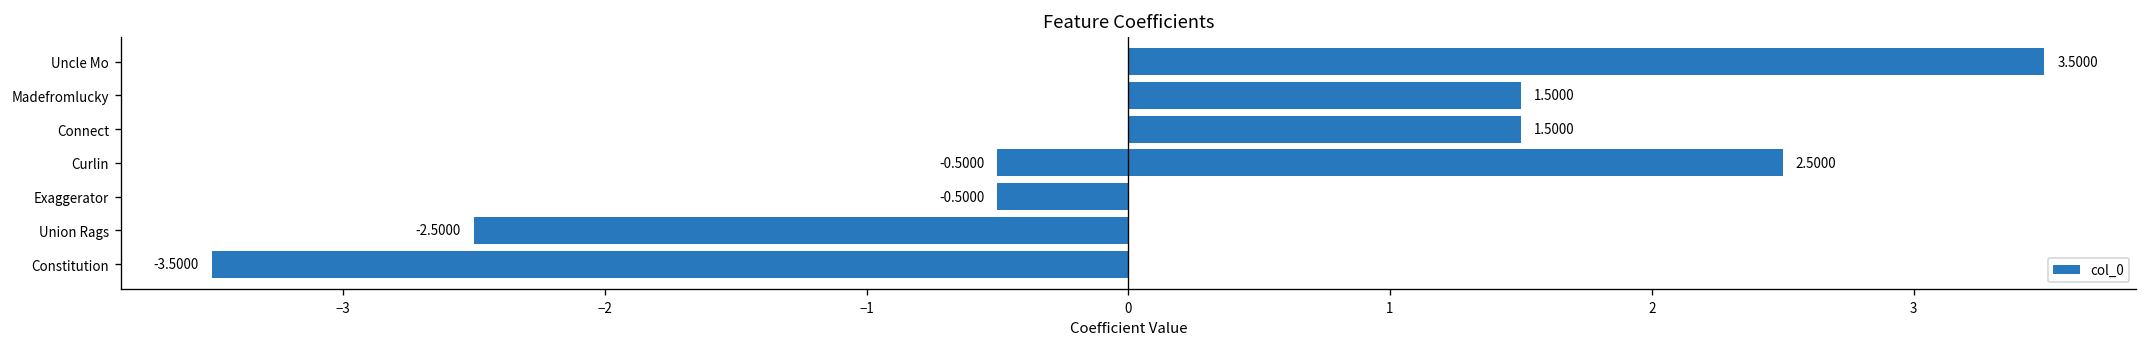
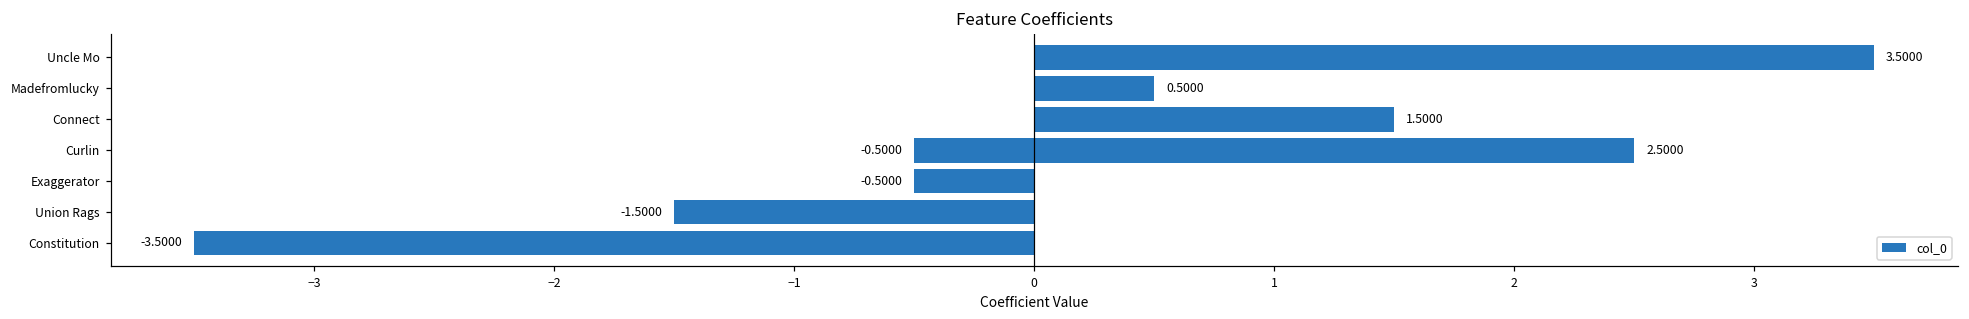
Madefromlucky: 1.5000 -> 0.5000
Union Rags: -2.5000 -> -1.5000
